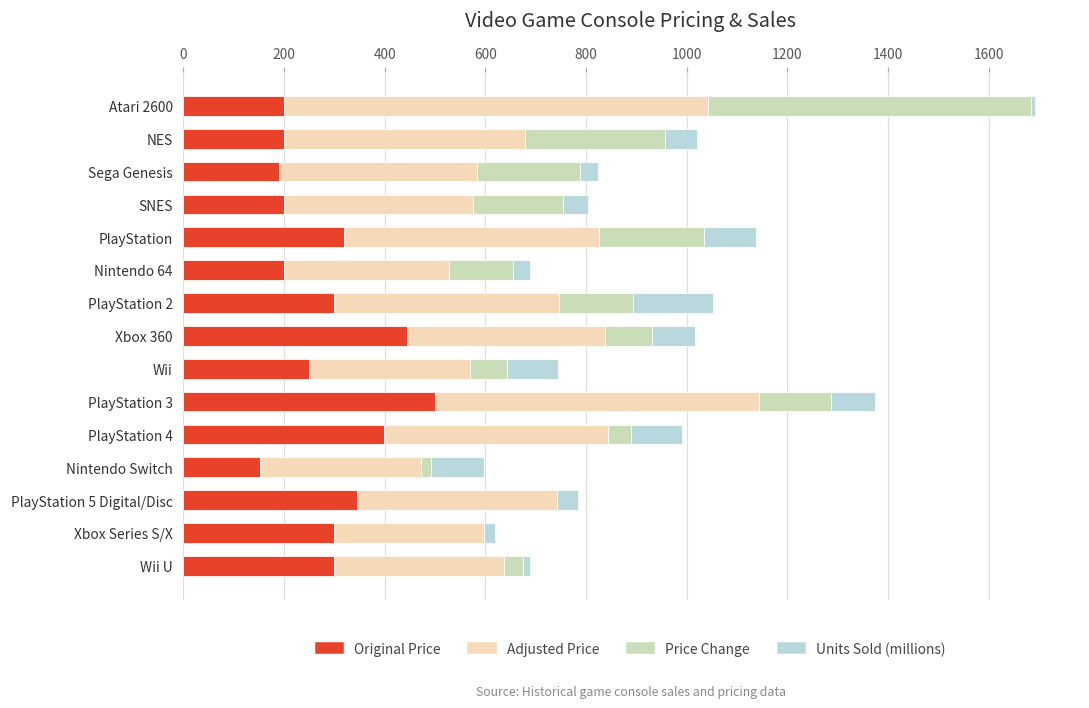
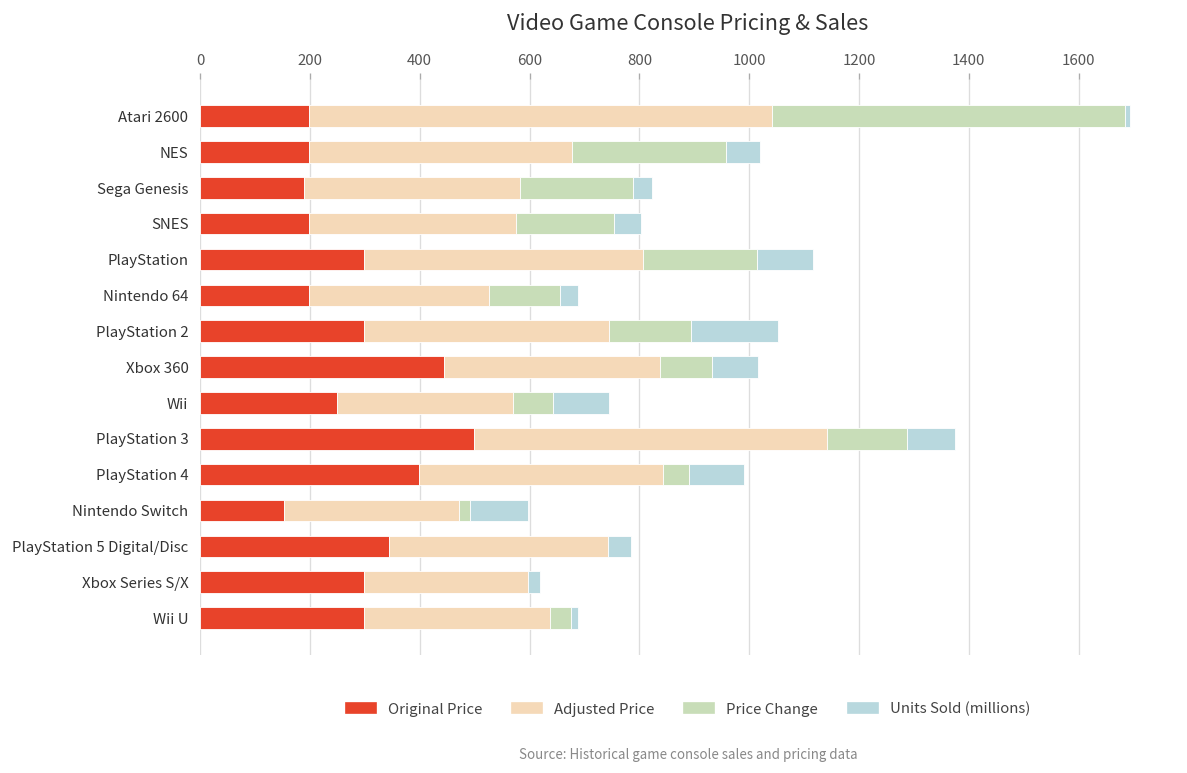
Original Price, PlayStation: 320 -> 300
